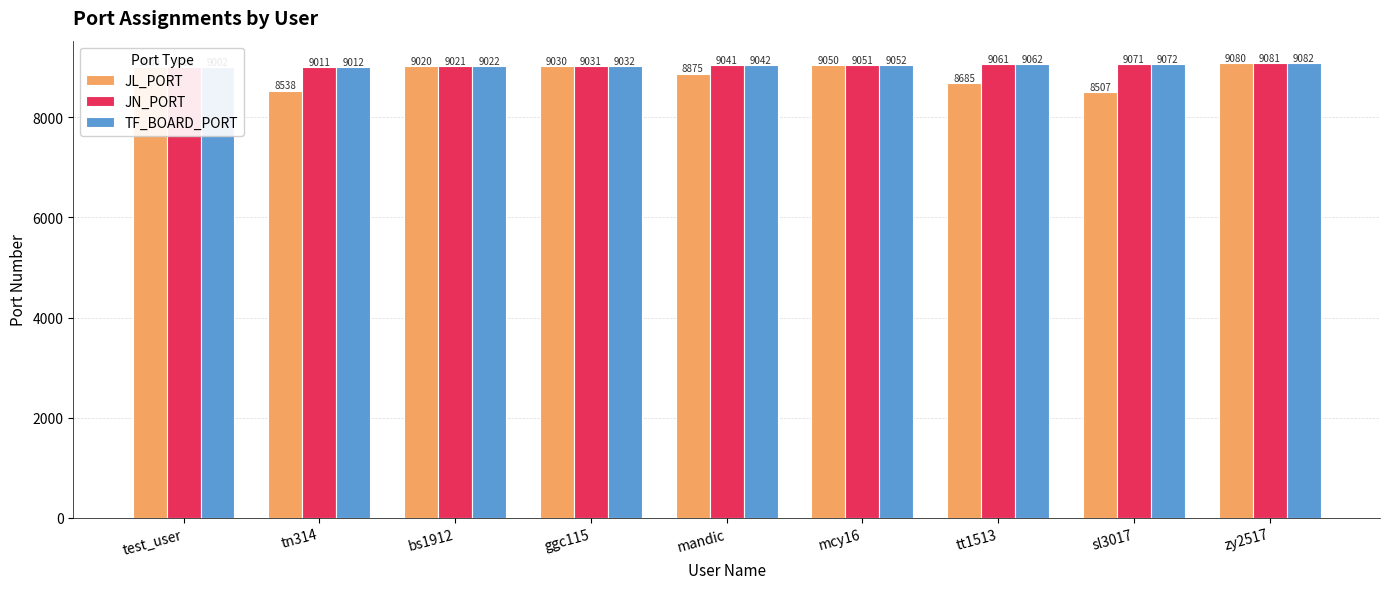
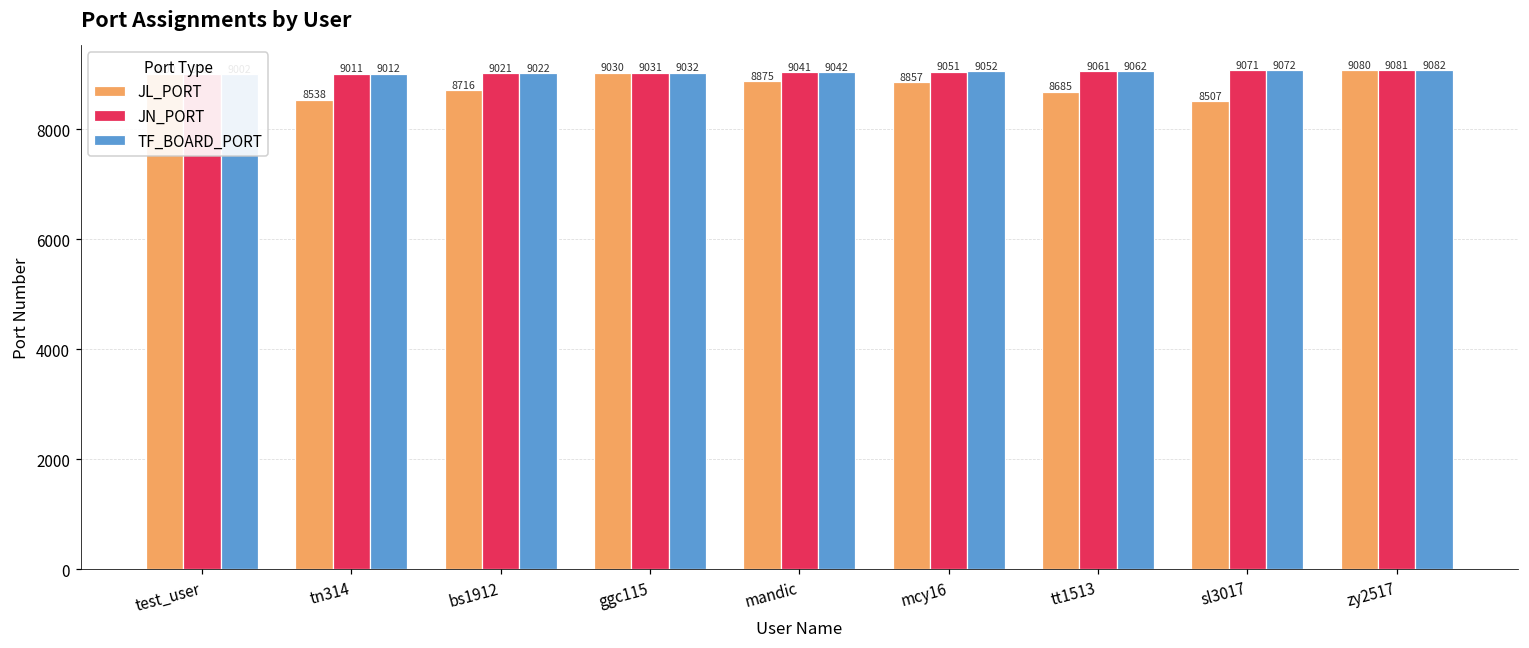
JL_PORT, bs1912: 9020 -> 8716
JL_PORT, mcy16: 9050 -> 8857
